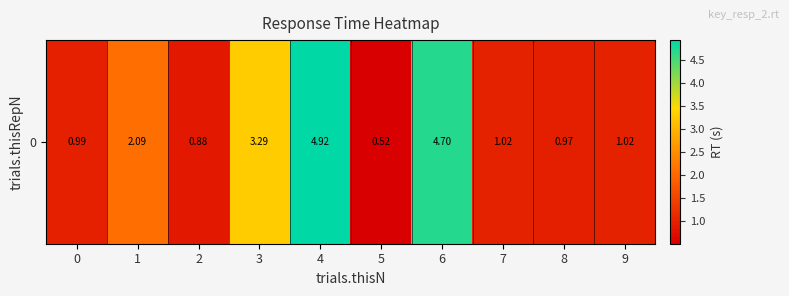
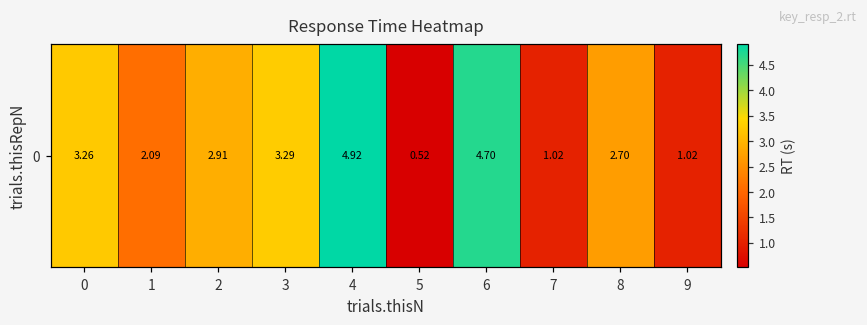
0, 0: 0.99 -> 3.26
0, 2: 0.88 -> 2.91
0, 8: 0.97 -> 2.70
